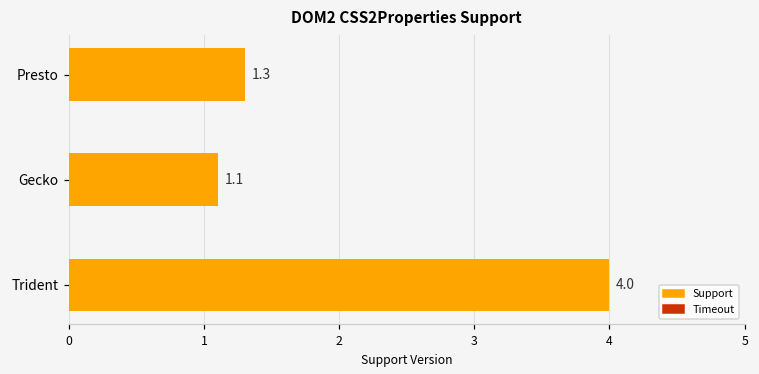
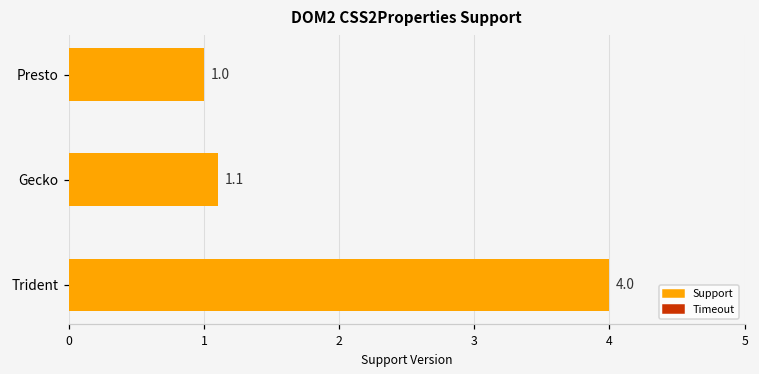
Presto: 1.3 -> 1.0
